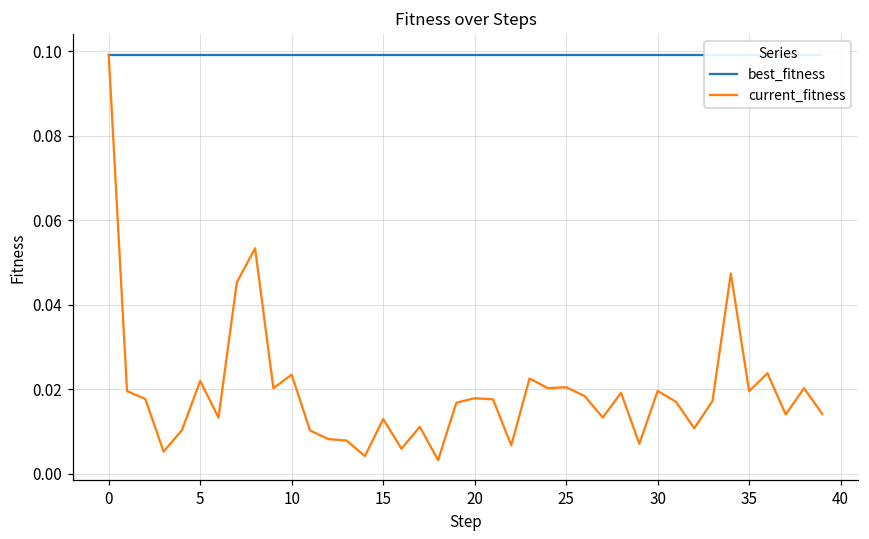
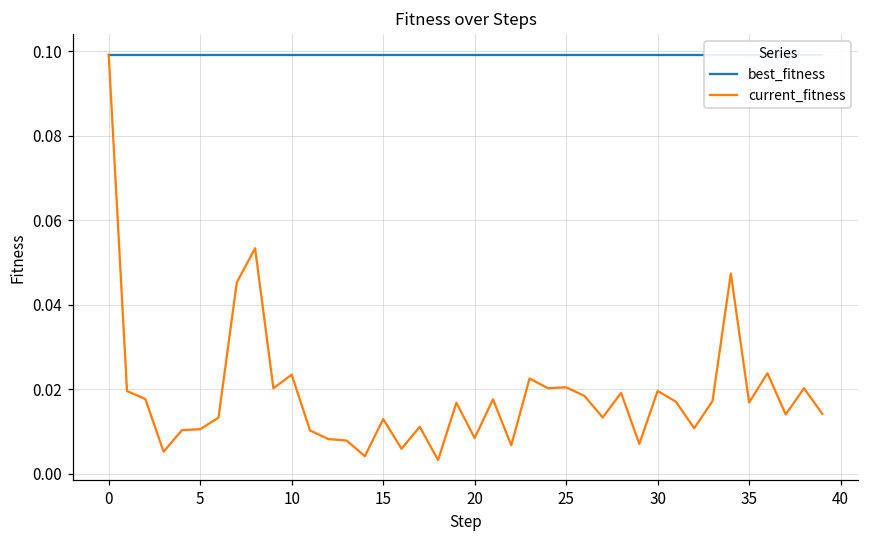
current_fitness, 5: 0.022 -> 0.011
current_fitness, 20: 0.018 -> 0.008
current_fitness, 35: 0.019 -> 0.017
